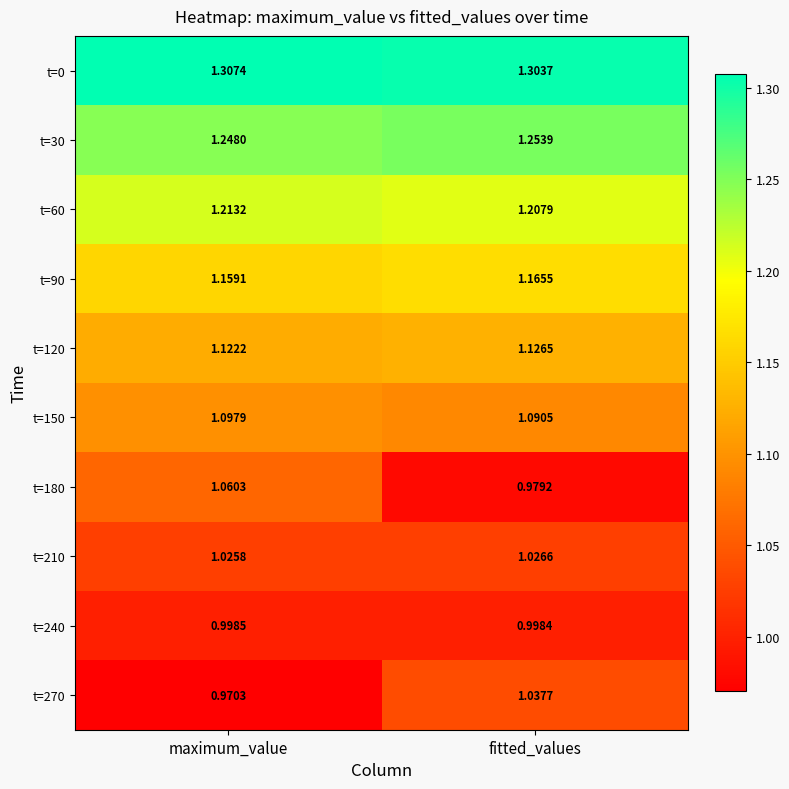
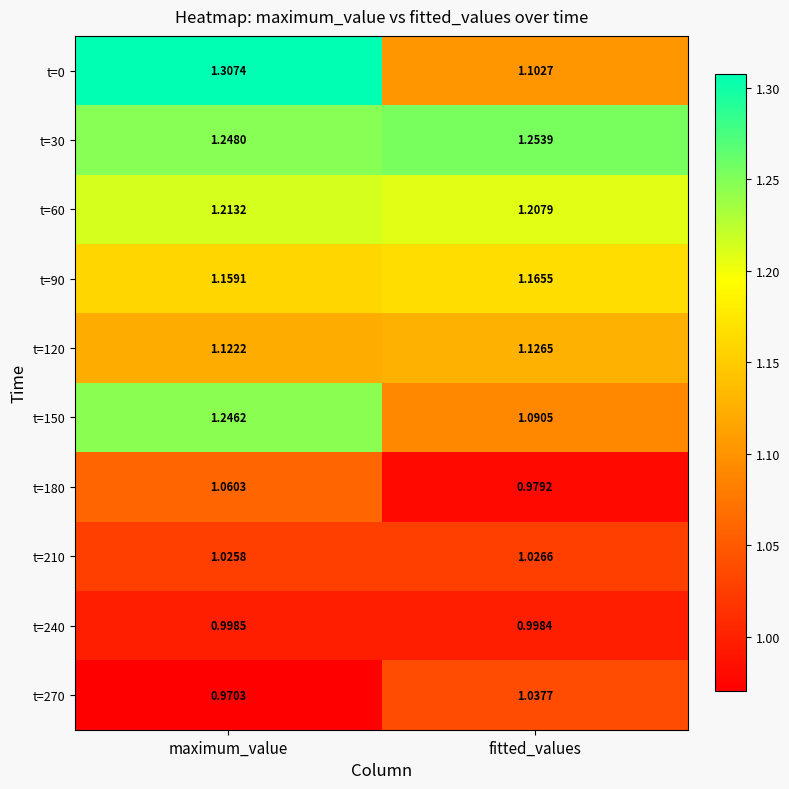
t=0, fitted_values: 1.3037 -> 1.1027
t=150, maximum_value: 1.0979 -> 1.2462
